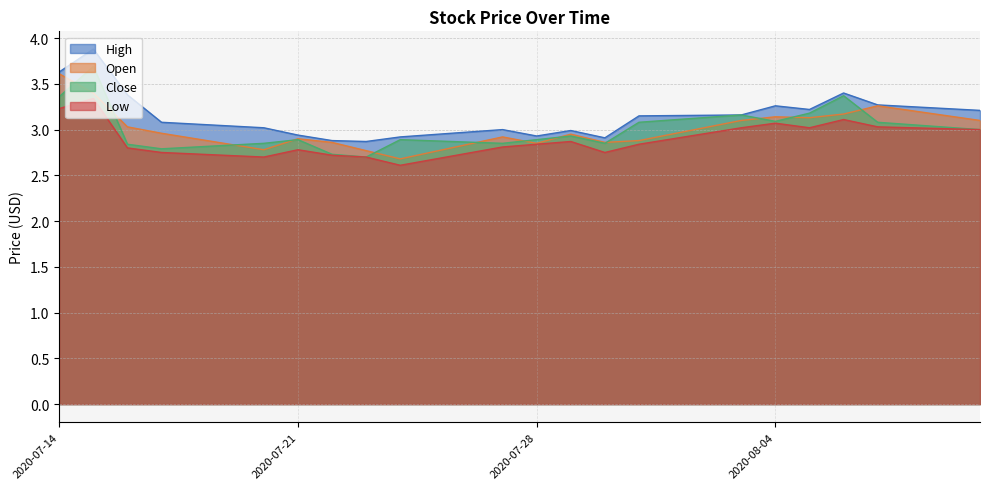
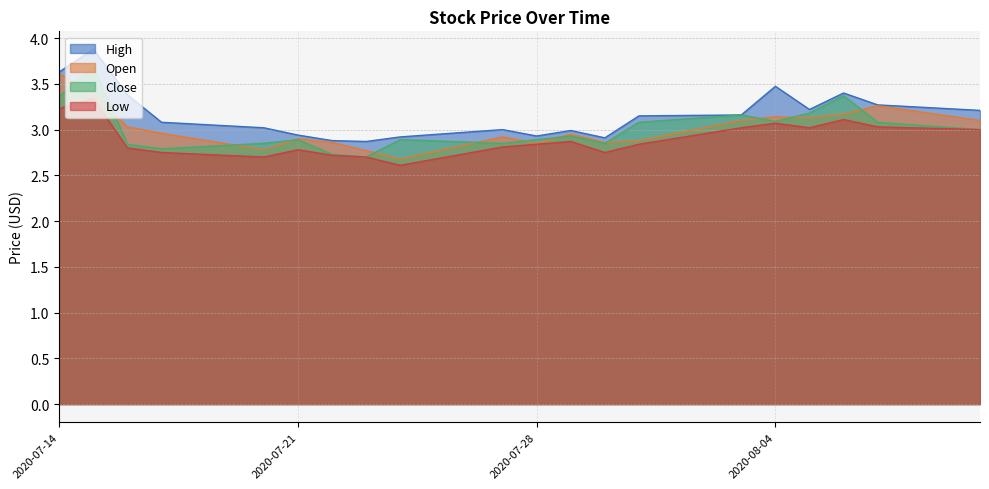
High, 2020-08-04: 3.3 -> 3.5
